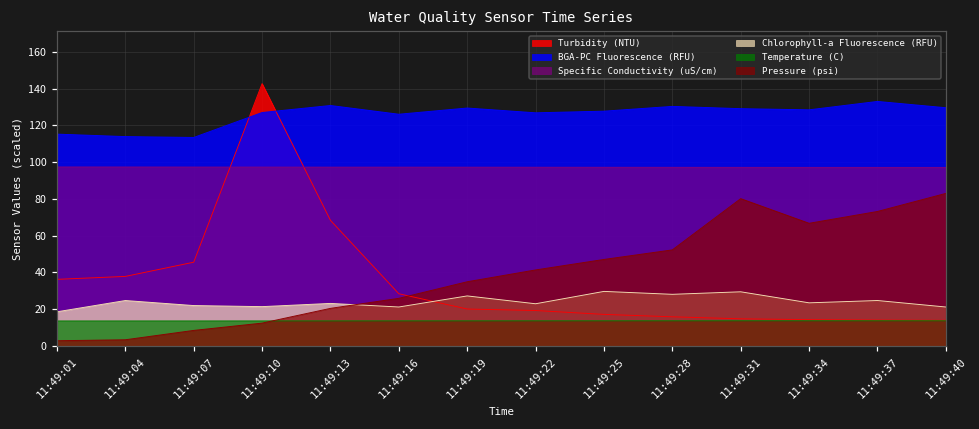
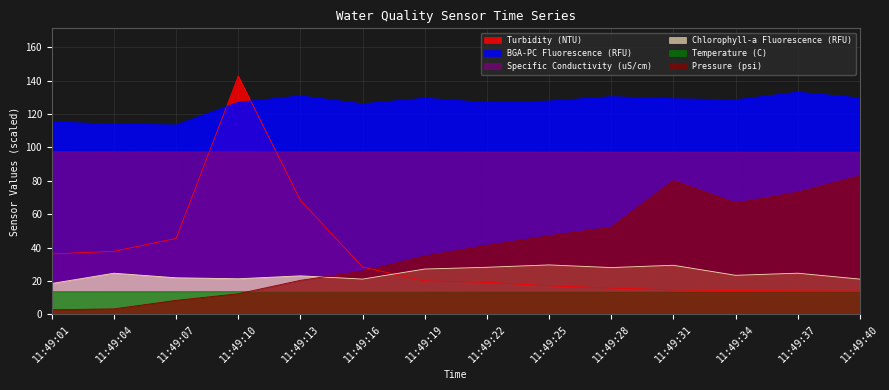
Chlorophyll-a Fluorescence (RFU), 11:49:22: 23 -> 28
